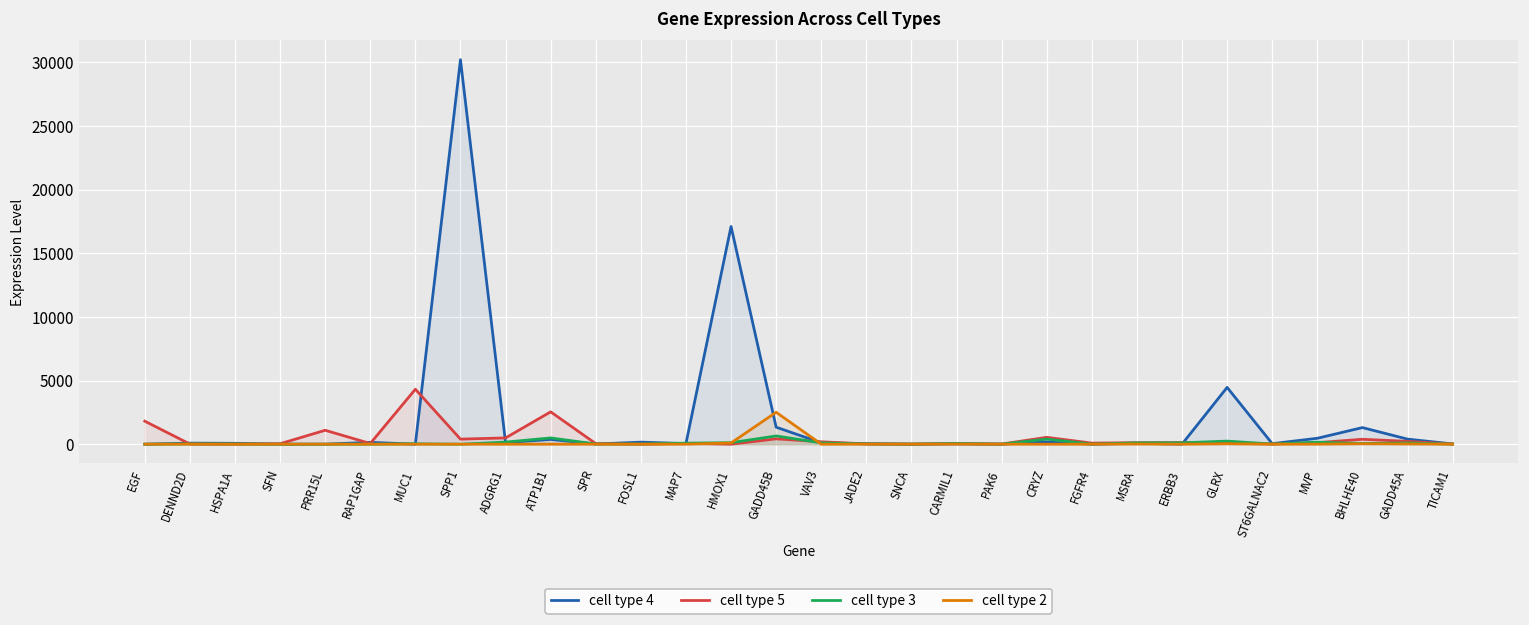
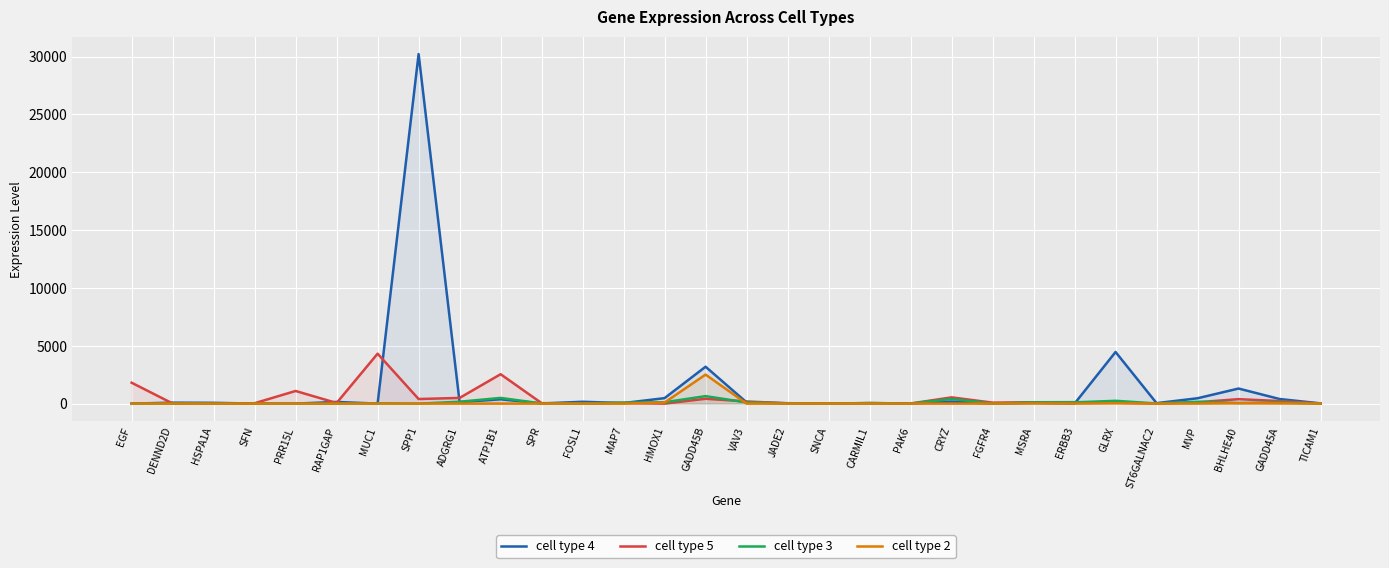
cell type 4, HMOX1: 17100 -> 500
cell type 4, GADD45B: 1300 -> 3200
